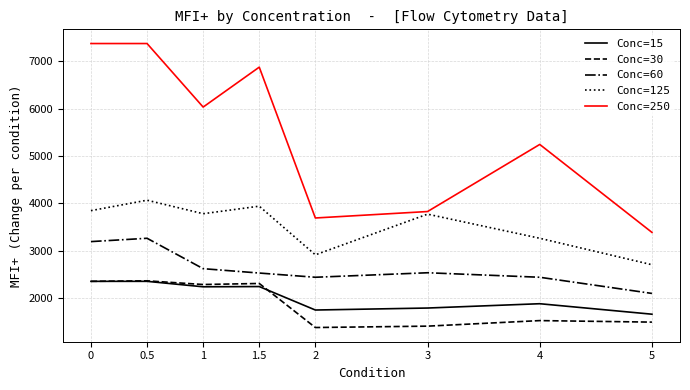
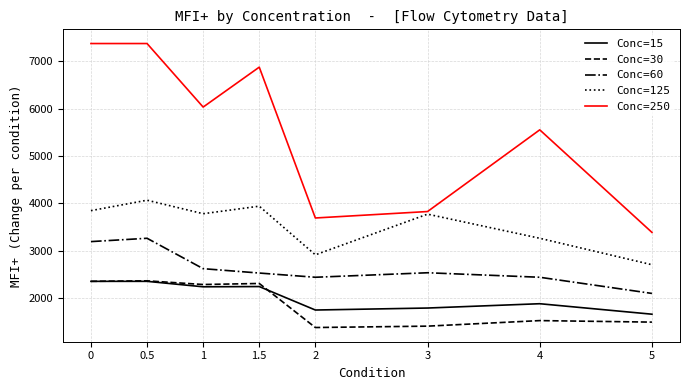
Conc=250, 4: 5200 -> 5600
